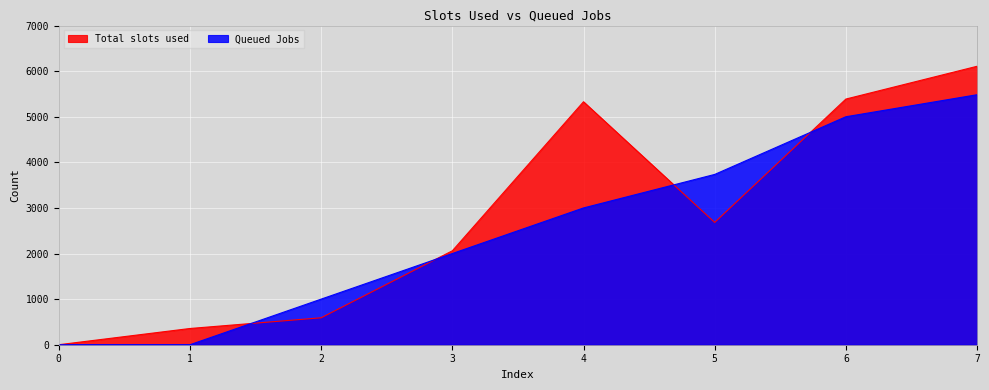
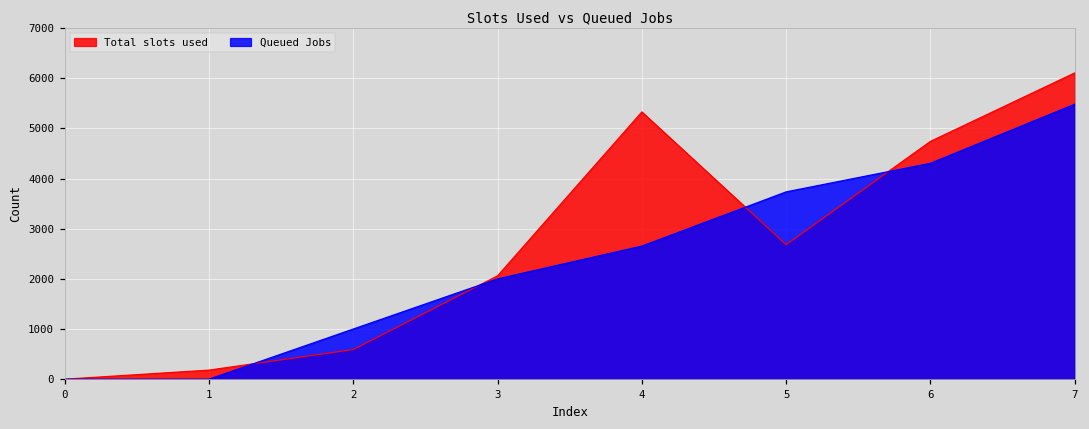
Total slots used, 1: 400 -> 200
Queued Jobs, 4: 3000 -> 2700
Total slots used, 6: 5400 -> 4700
Queued Jobs, 6: 5000 -> 4300
